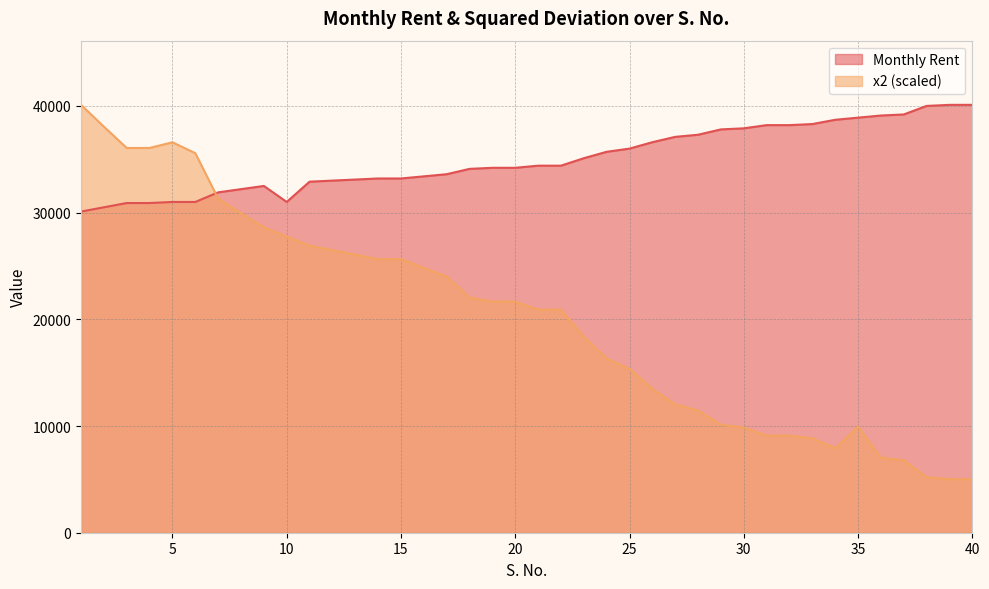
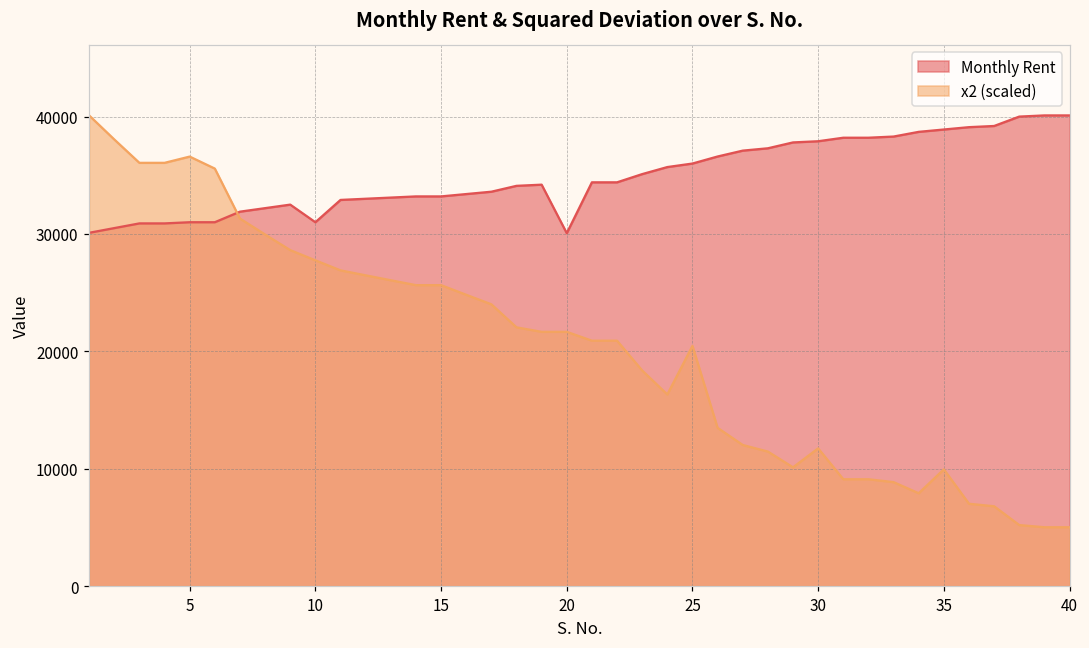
Monthly Rent, 20: 34200 -> 30100
x2 (scaled), 25: 15300 -> 20500
x2 (scaled), 30: 9900 -> 11700
